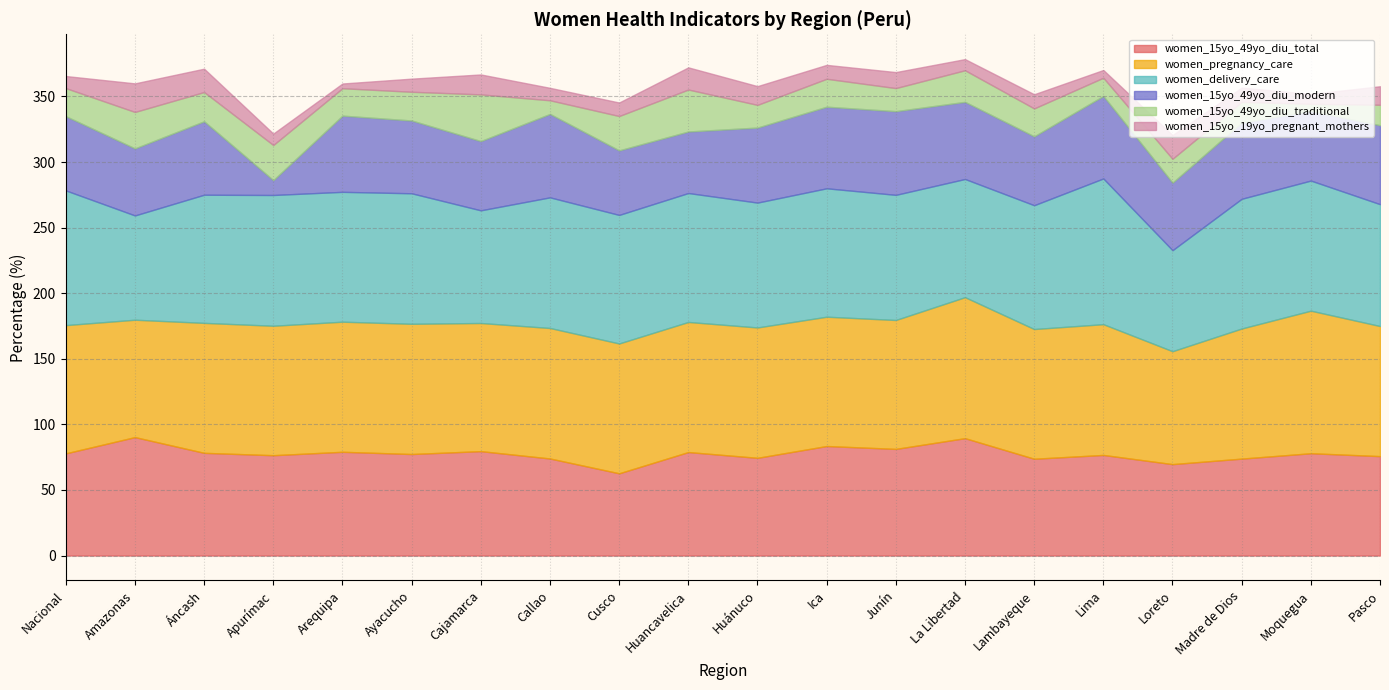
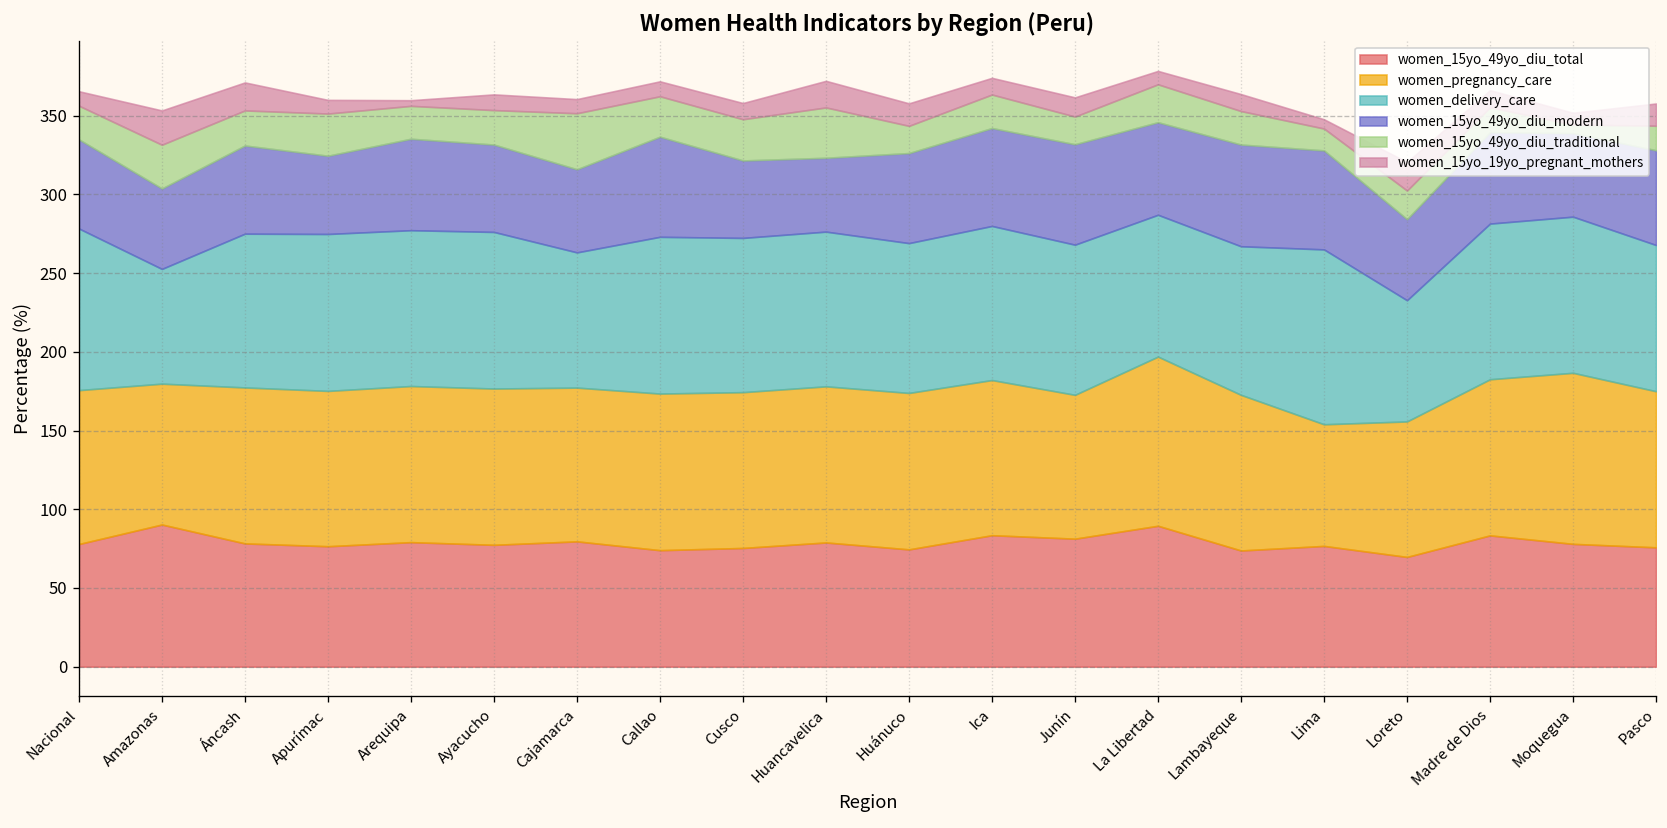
women_delivery_care, Amazonas: 80 -> 73
women_15yo_49yo_diu_modern, Apurímac: 11 -> 50
women_15yo_19yo_pregnant_mothers, Cajamarca: 15 -> 9
women_15yo_49yo_diu_traditional, Callao: 10 -> 26
women_15yo_49yo_diu_total, Cusco: 63 -> 75
women_pregnancy_care, Junín: 98 -> 91
women_15yo_49yo_diu_modern, Lambayeque: 53 -> 65
women_pregnancy_care, Lima: 100 -> 77
women_15yo_49yo_diu_total, Madre de Dios: 74 -> 83
